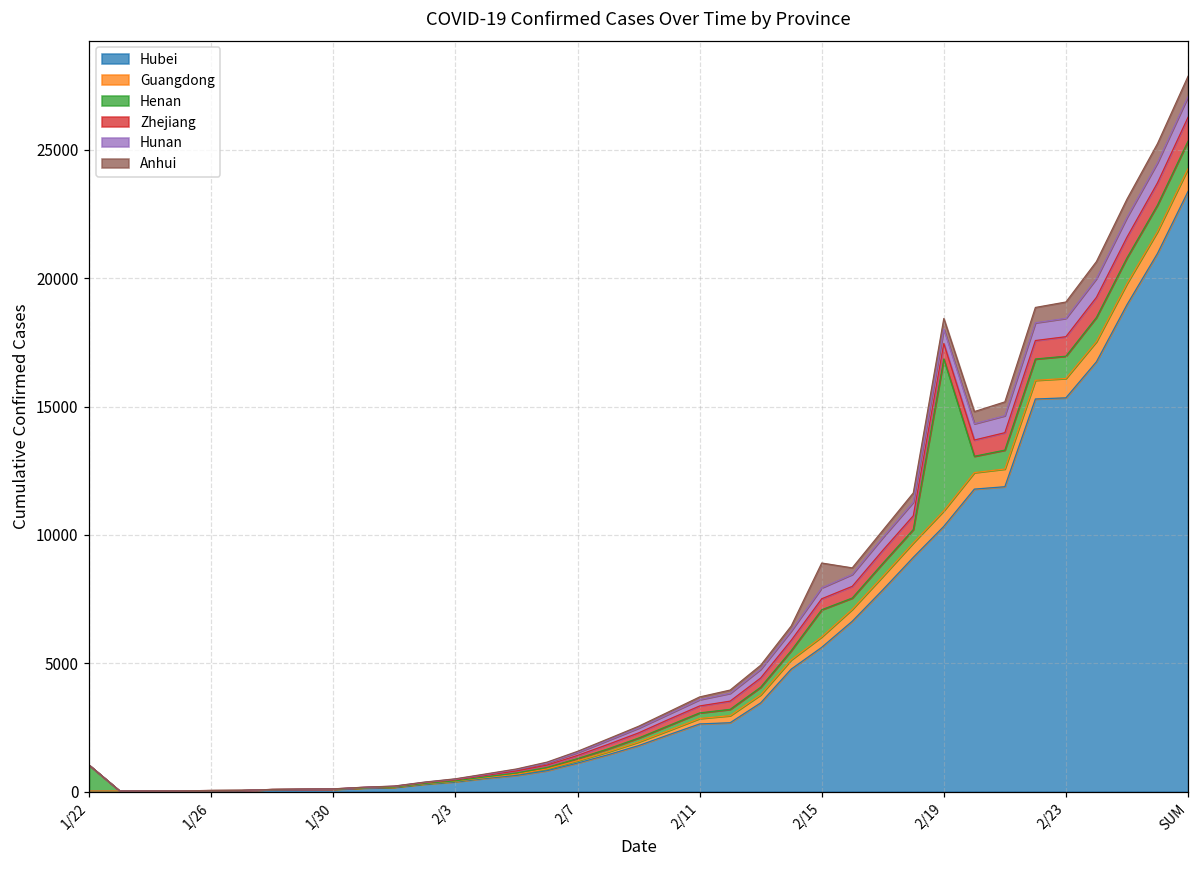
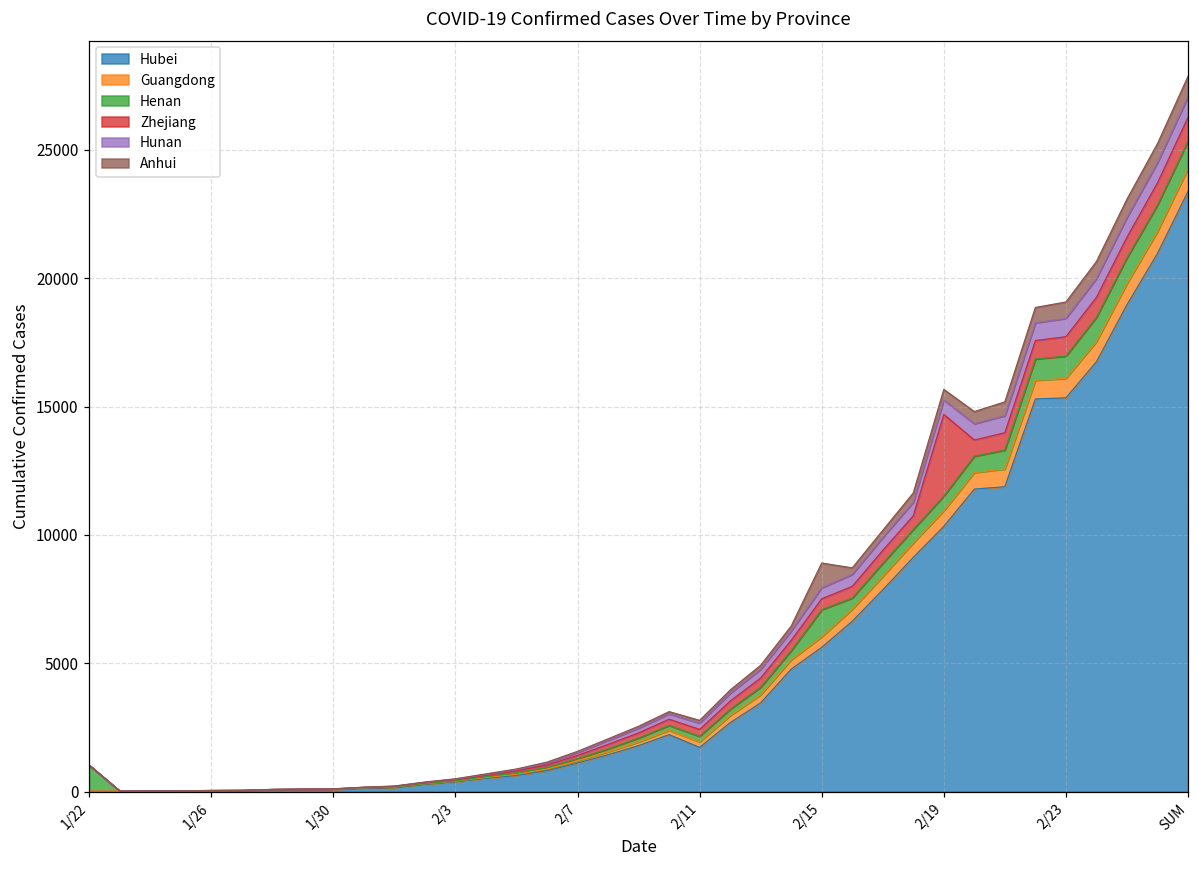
Hubei, 2/11: 2600 -> 1700
Henan, 2/19: 5900 -> 600
Zhejiang, 2/19: 600 -> 3200
